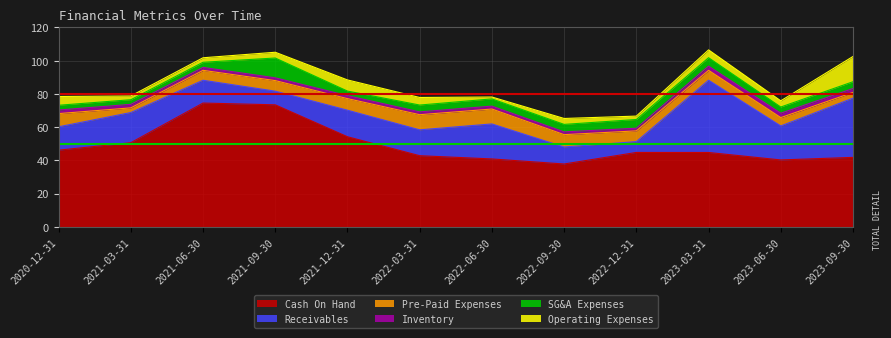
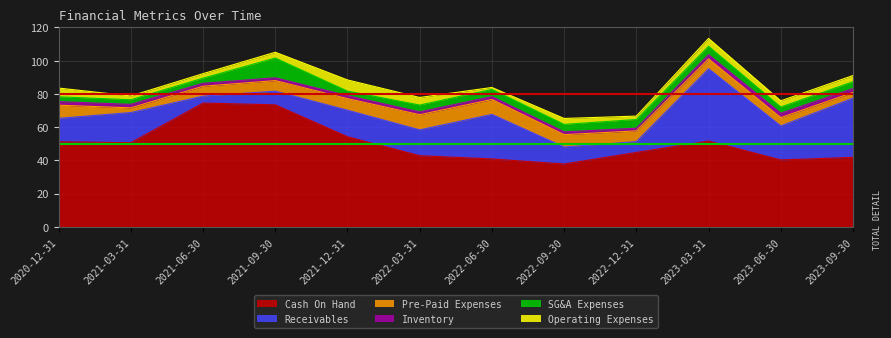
Cash On Hand, 2020-12-31: 46 -> 51
Receivables, 2021-06-30: 14 -> 4
Receivables, 2022-06-30: 21 -> 27
Cash On Hand, 2023-03-31: 45 -> 52
Operating Expenses, 2023-09-30: 15 -> 4
